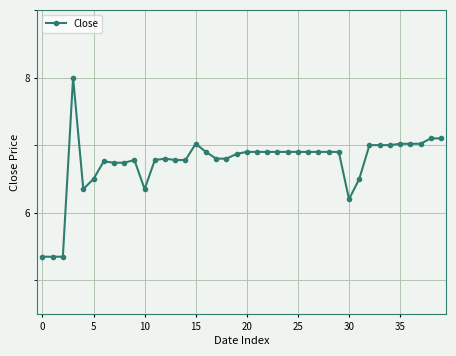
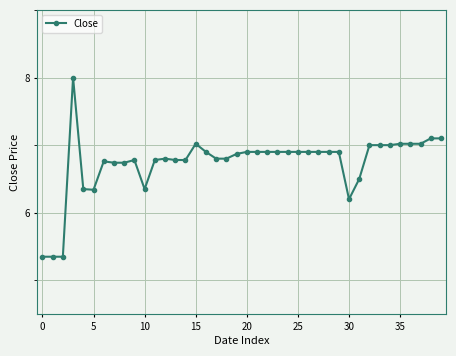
5: 6.5 -> 6.3
